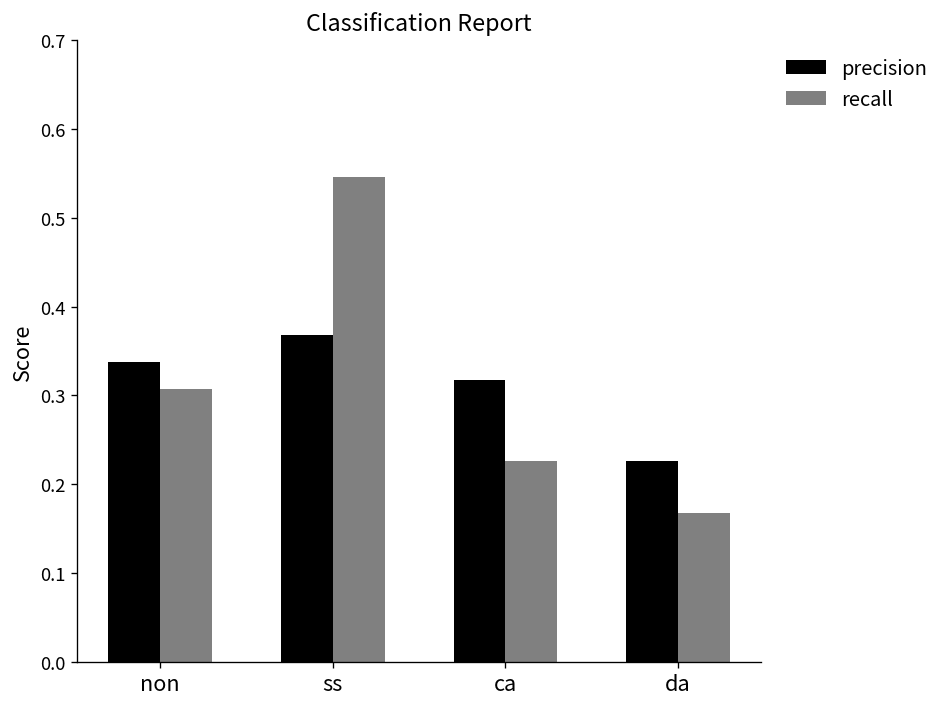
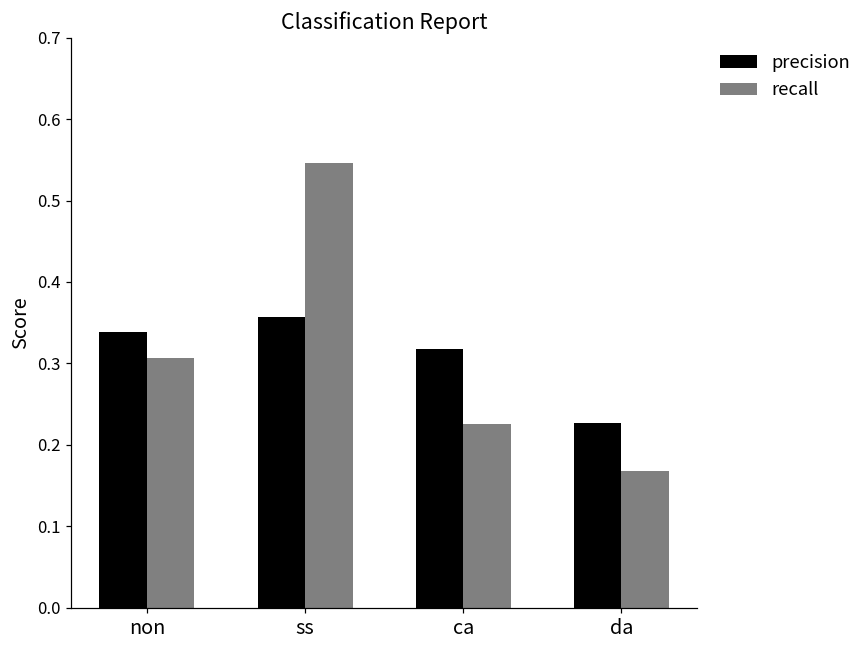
precision, ss: 0.37 -> 0.36
